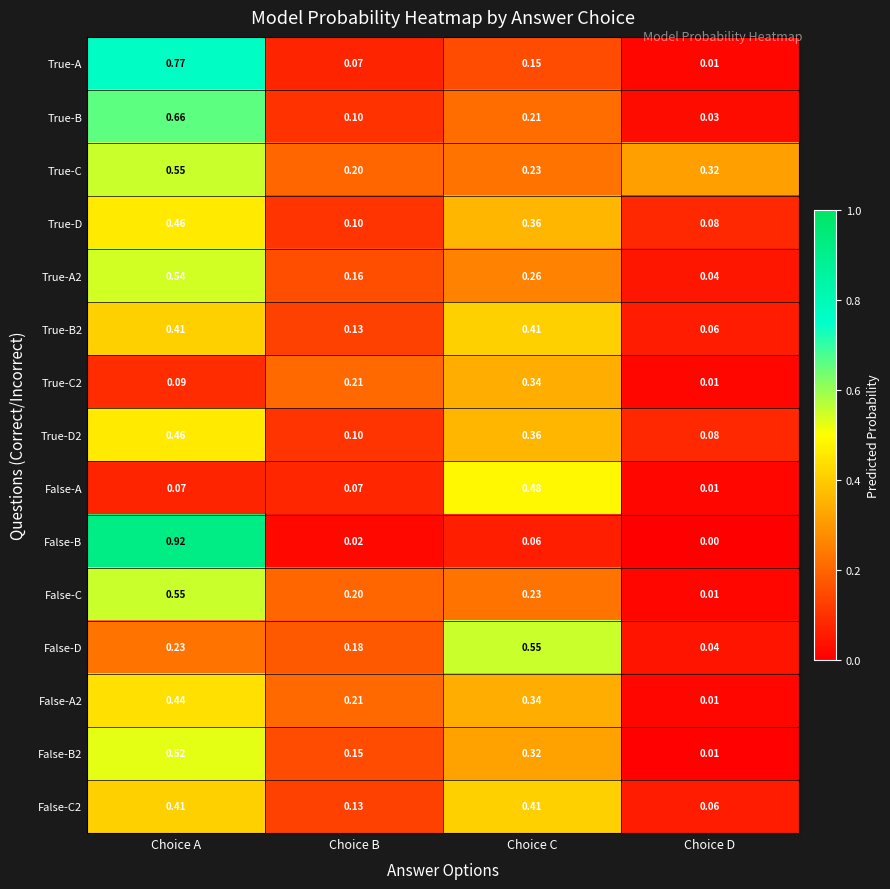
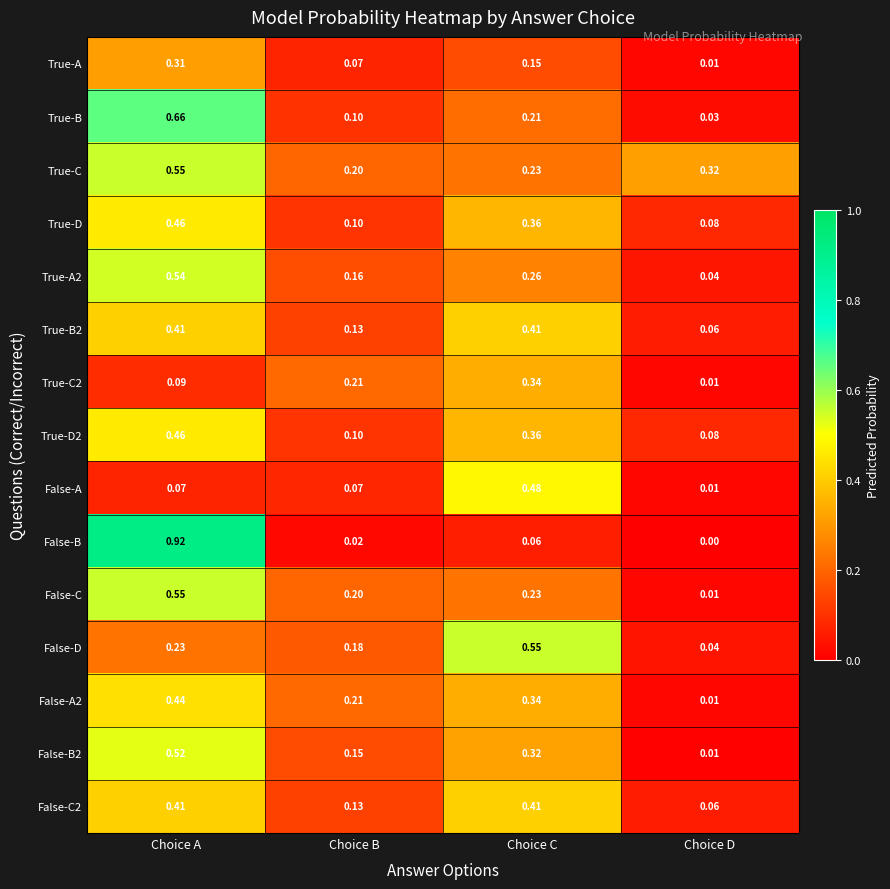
True-A, Choice A: 0.77 -> 0.31
